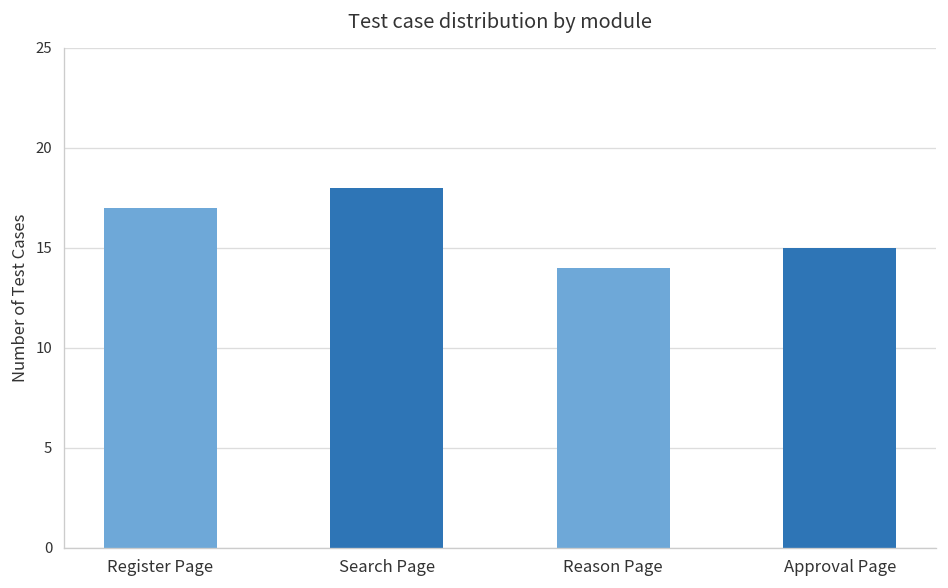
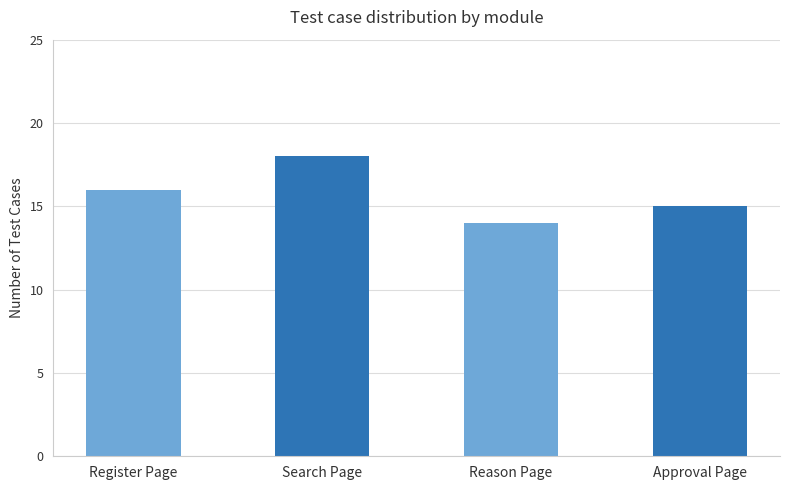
Register Page: 17 -> 16
